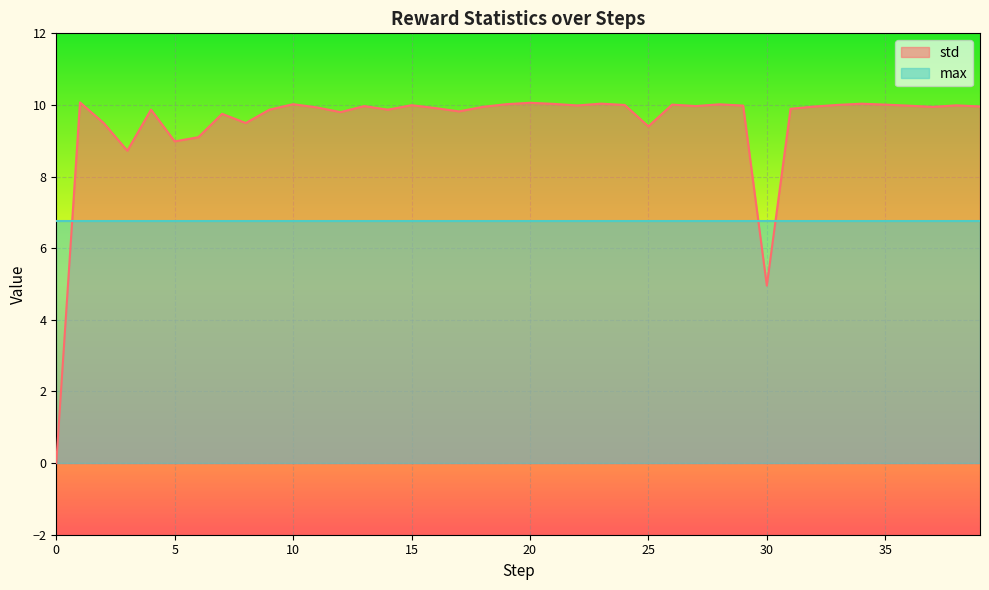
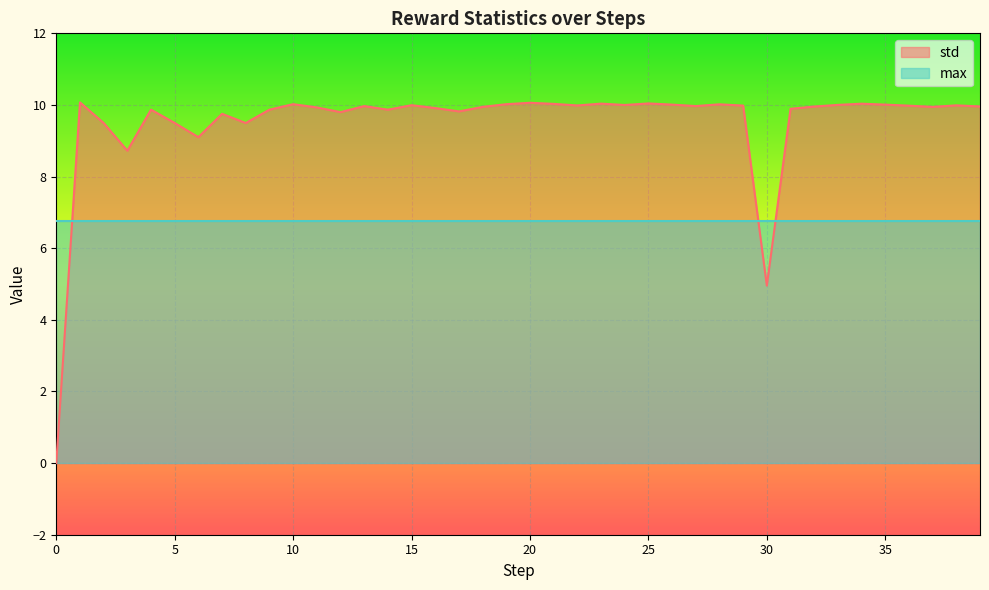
std, 5: 9.0 -> 9.5
std, 25: 9.4 -> 10.0
